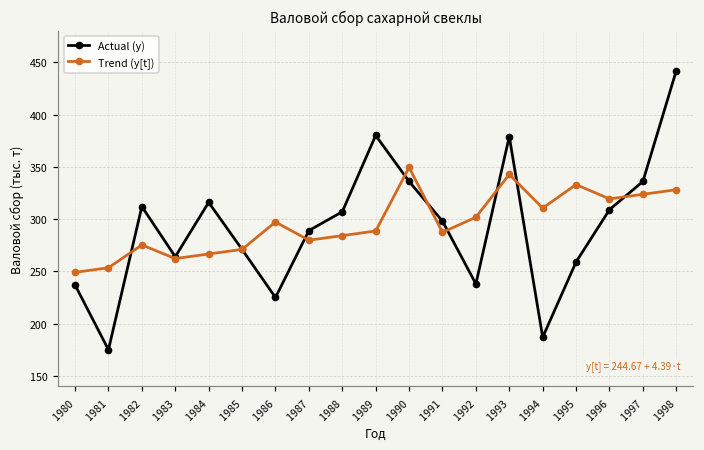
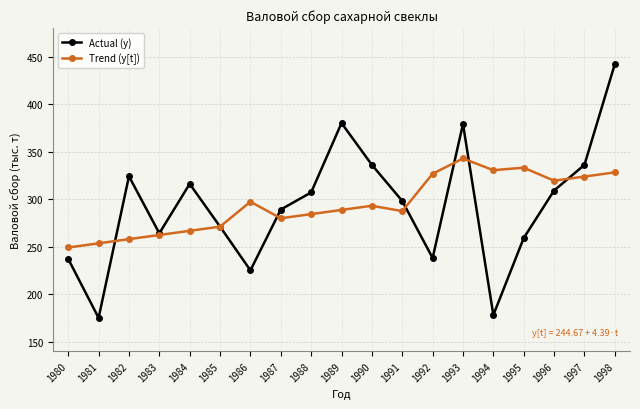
Actual (y), 1982: 310 -> 320
Trend (y[t]), 1982: 280 -> 260
Trend (y[t]), 1990: 350 -> 290
Trend (y[t]), 1992: 300 -> 330
Actual (y), 1994: 190 -> 180
Trend (y[t]), 1994: 310 -> 330
